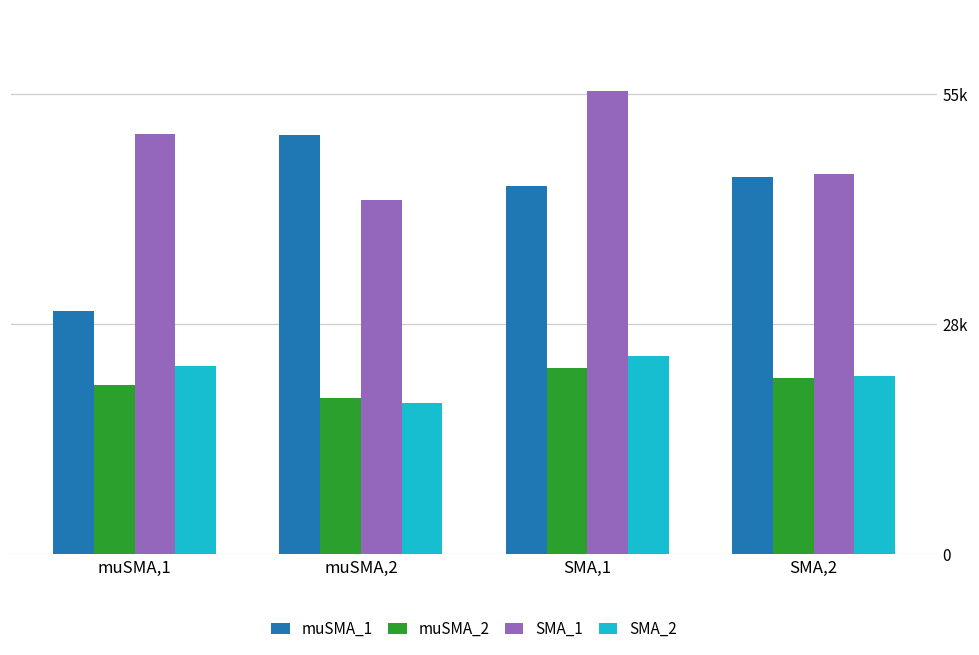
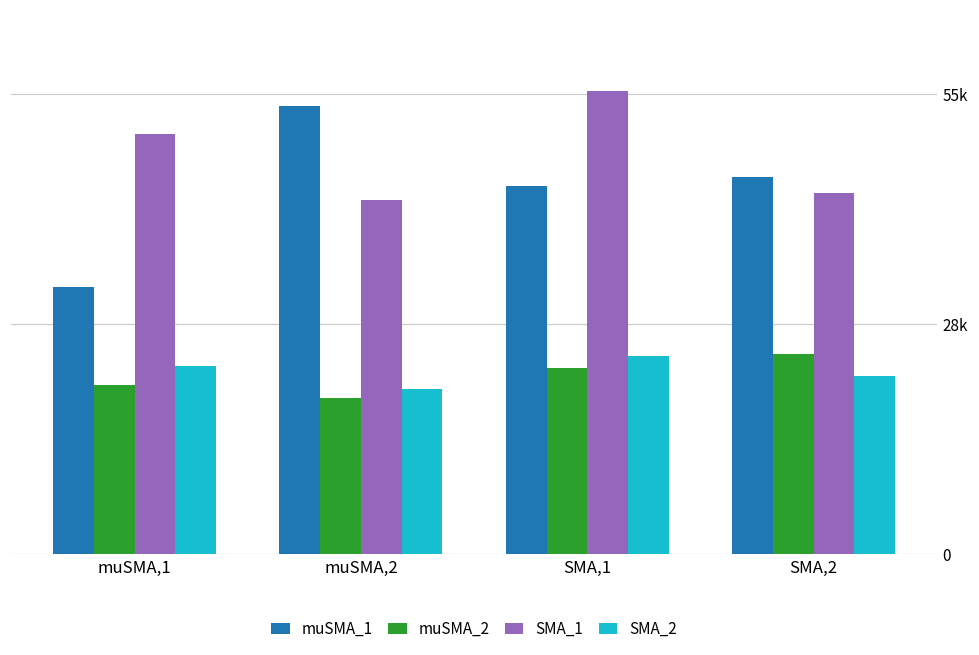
muSMA_1, muSMA,1: 29000 -> 32000
muSMA_1, muSMA,2: 50000 -> 54000
SMA_2, muSMA,2: 18000 -> 20000
muSMA_2, SMA,2: 21000 -> 24000
SMA_1, SMA,2: 45000 -> 43000
